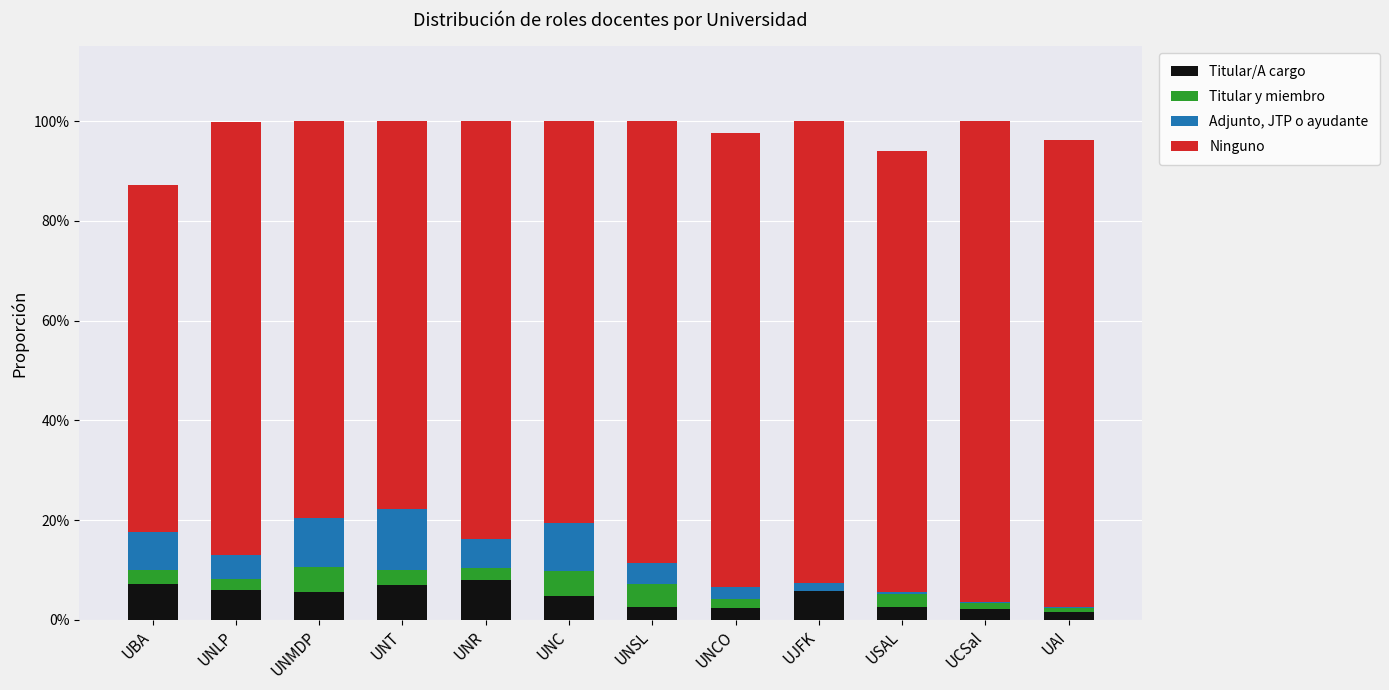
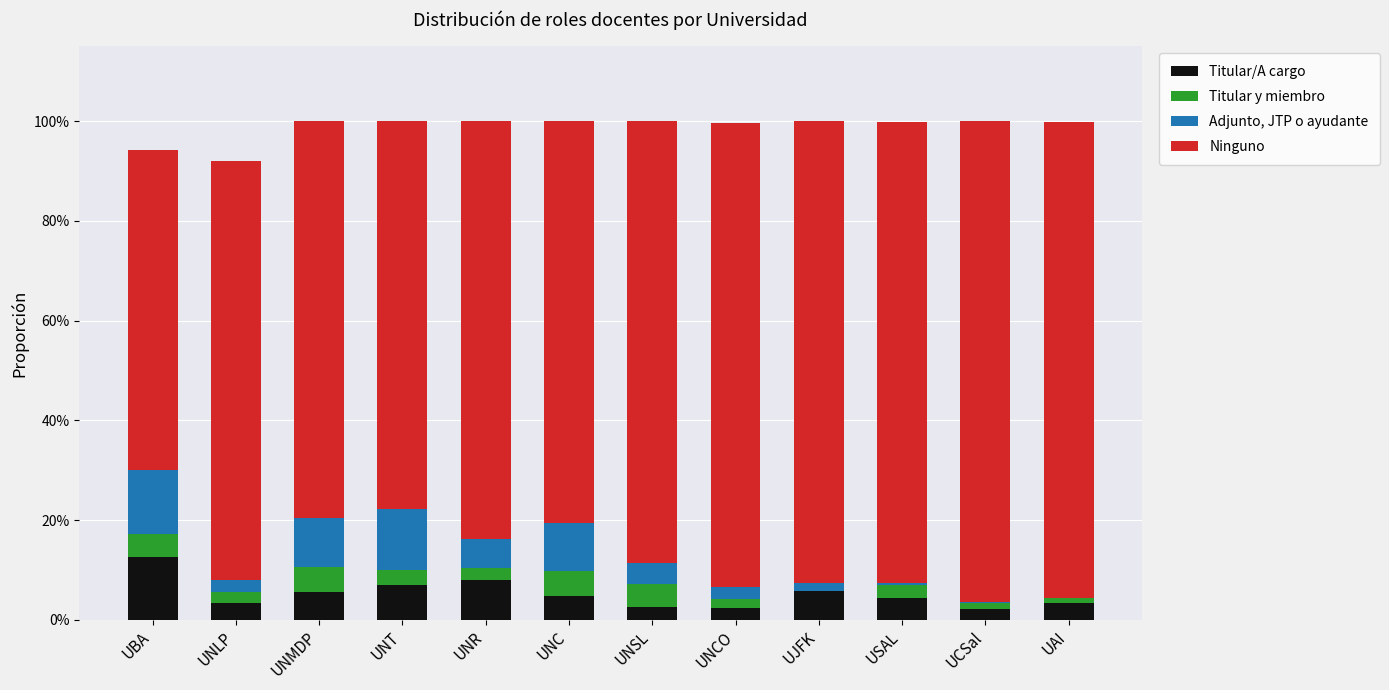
Titular/A cargo, UBA: 7% -> 13%
Titular y miembro, UBA: 3% -> 5%
Adjunto, JTP o ayudante, UBA: 8% -> 13%
Ninguno, UBA: 70% -> 64%
Titular/A cargo, UNLP: 6% -> 3%
Adjunto, JTP o ayudante, UNLP: 5% -> 2%
Ninguno, UNLP: 87% -> 84%
Ninguno, UNCO: 91% -> 93%
Titular/A cargo, USAL: 3% -> 4%
Ninguno, USAL: 88% -> 93%
Titular/A cargo, UAI: 2% -> 3%
Ninguno, UAI: 94% -> 95%
